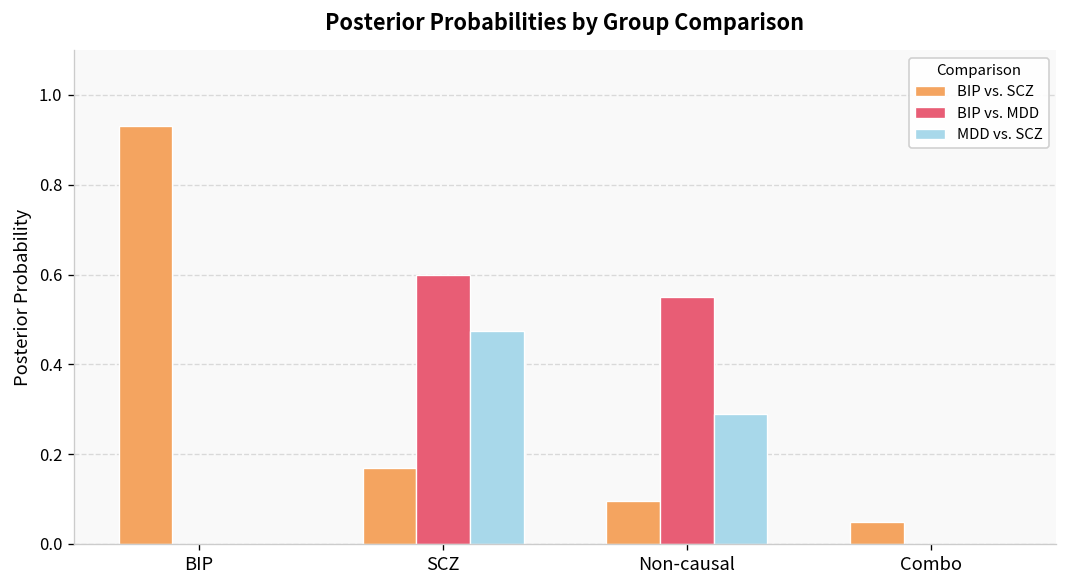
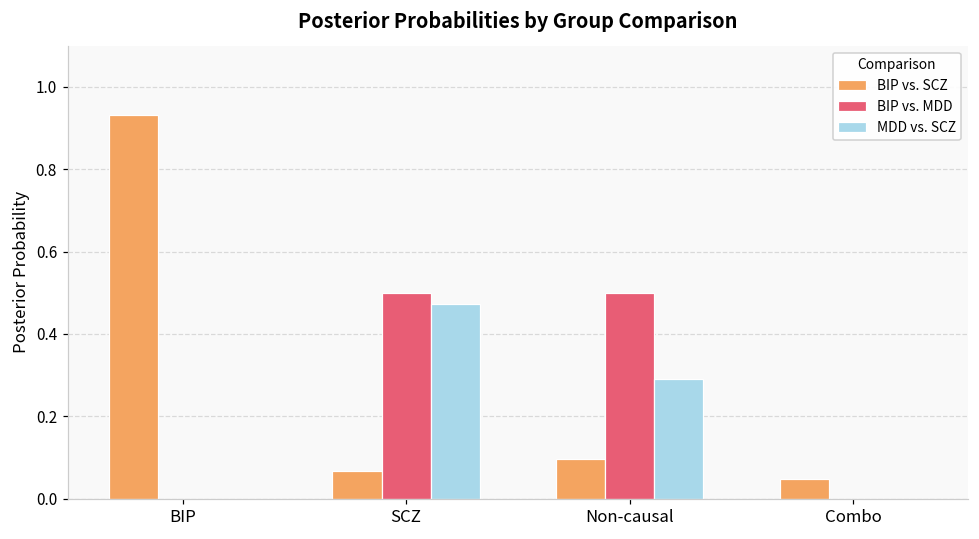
BIP vs. SCZ, SCZ: 0.17 -> 0.07
BIP vs. MDD, SCZ: 0.60 -> 0.50
BIP vs. MDD, Non-causal: 0.55 -> 0.50
